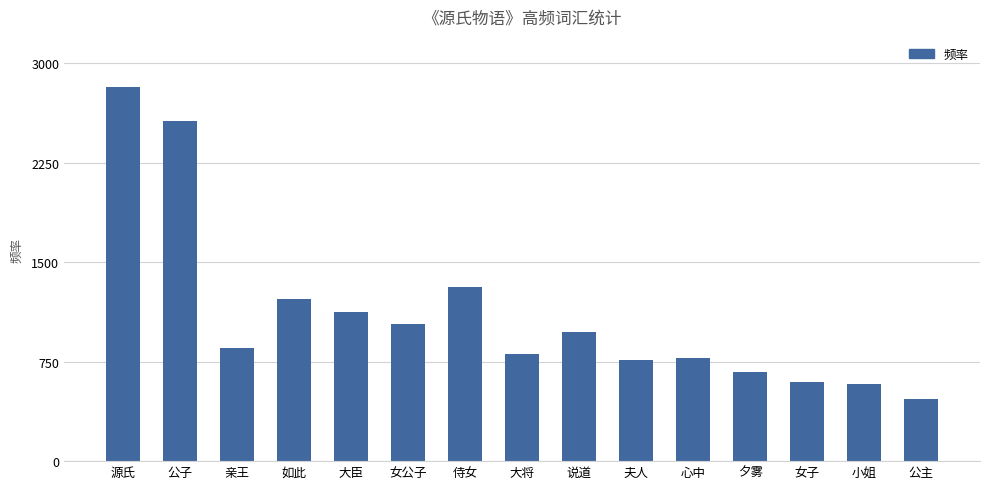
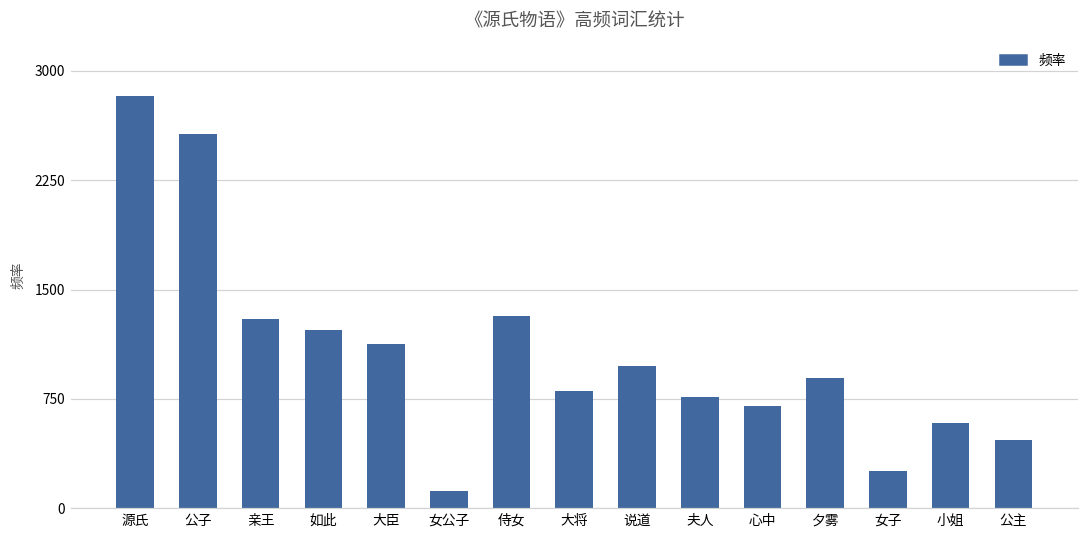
亲王: 850 -> 1300
女公子: 1040 -> 120
心中: 780 -> 710
夕雾: 670 -> 900
女子: 600 -> 250
